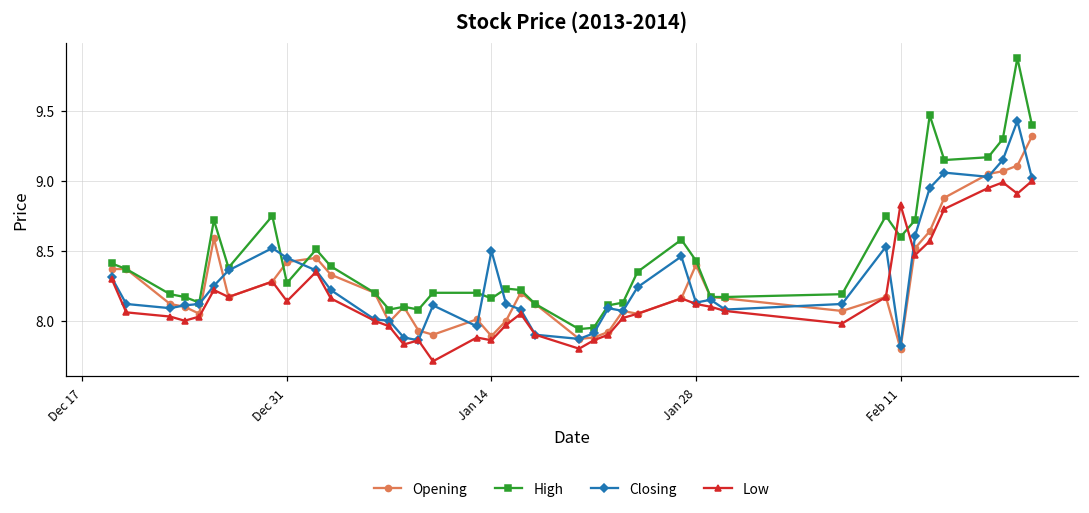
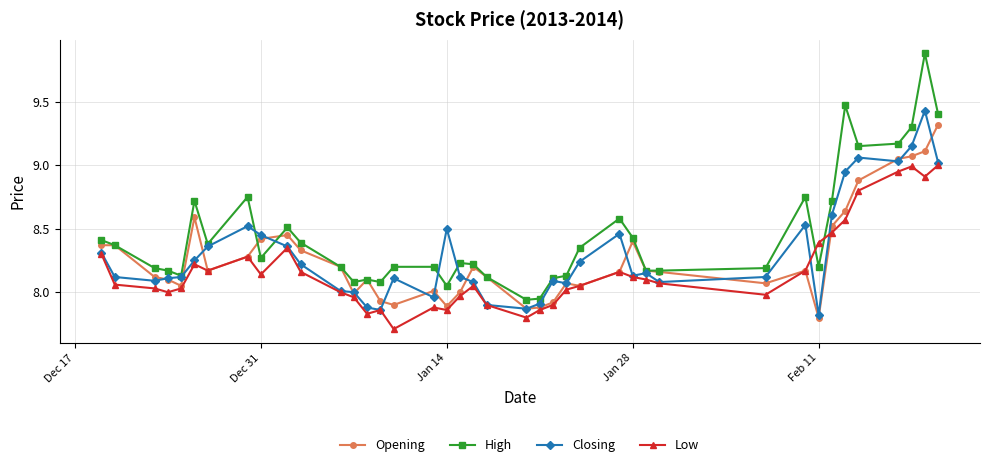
High, Jan 14: 8.16 -> 8.05
High, Feb 11: 8.6 -> 8.2
Low, Feb 11: 8.83 -> 8.39
